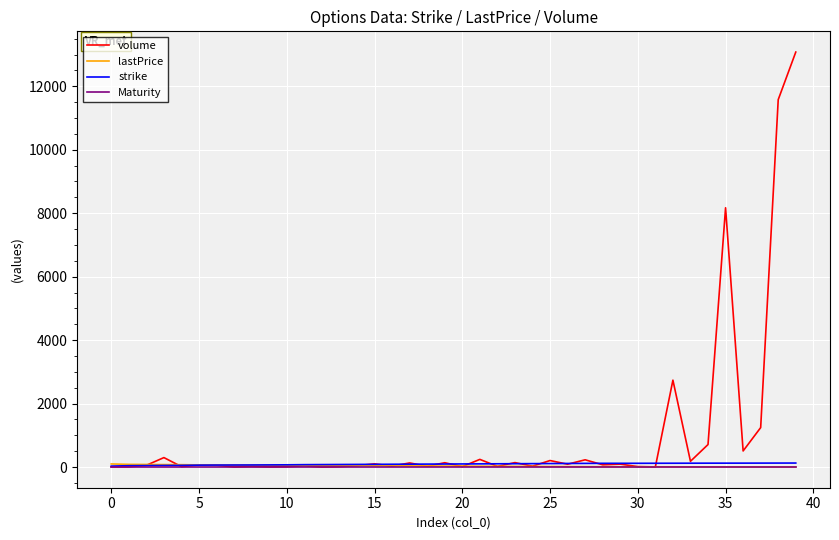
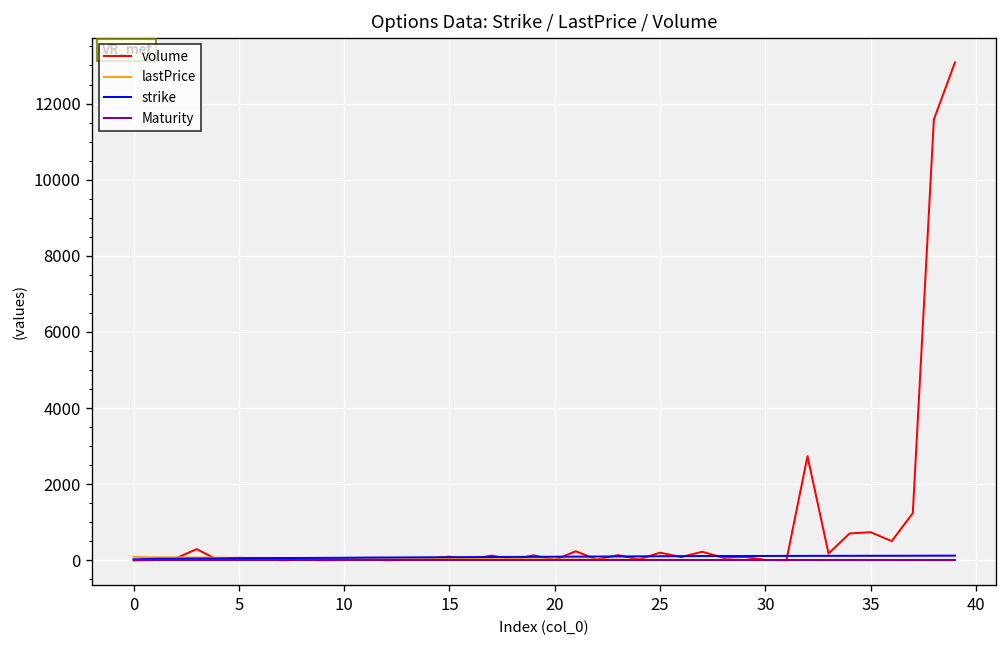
volume, 35: 8200 -> 700
